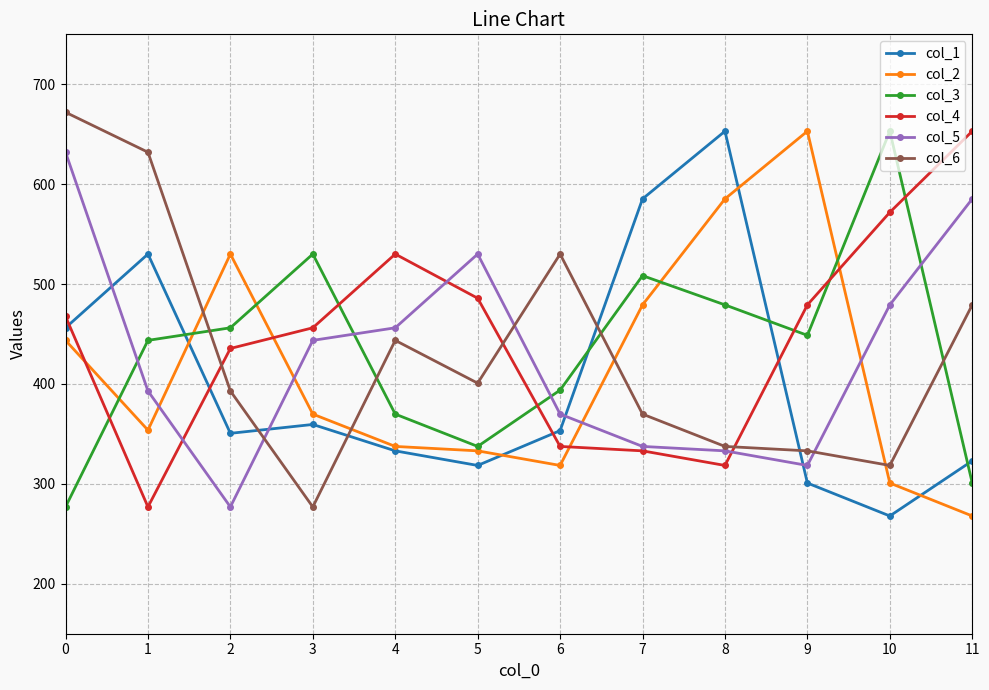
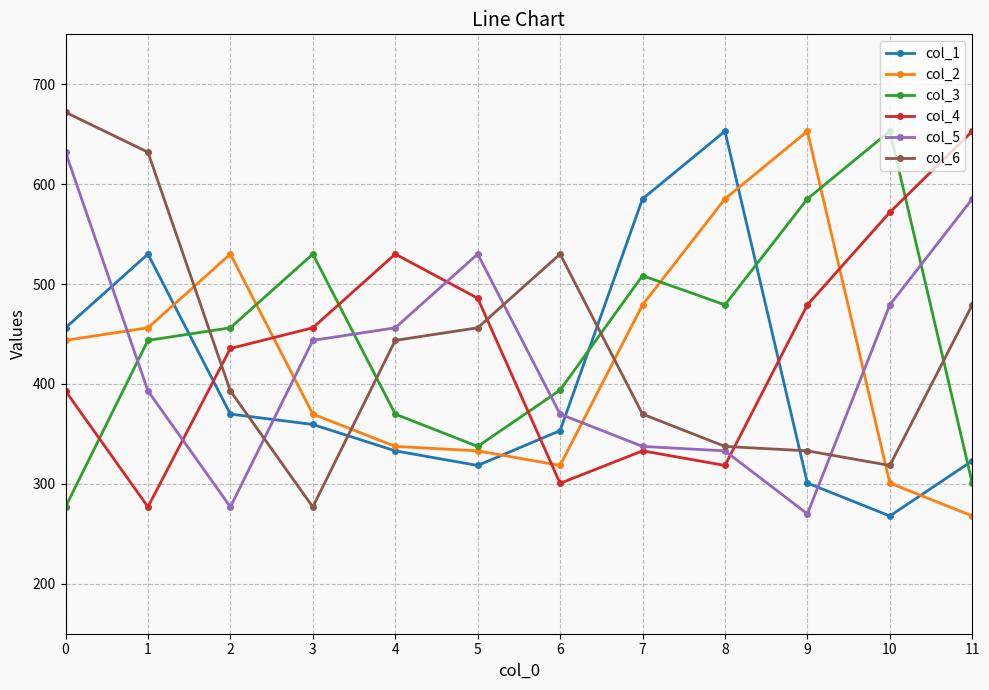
col_4, 0: 470 -> 390
col_2, 1: 350 -> 460
col_1, 2: 350 -> 370
col_6, 5: 400 -> 460
col_4, 6: 340 -> 300
col_3, 9: 450 -> 590
col_5, 9: 320 -> 270
